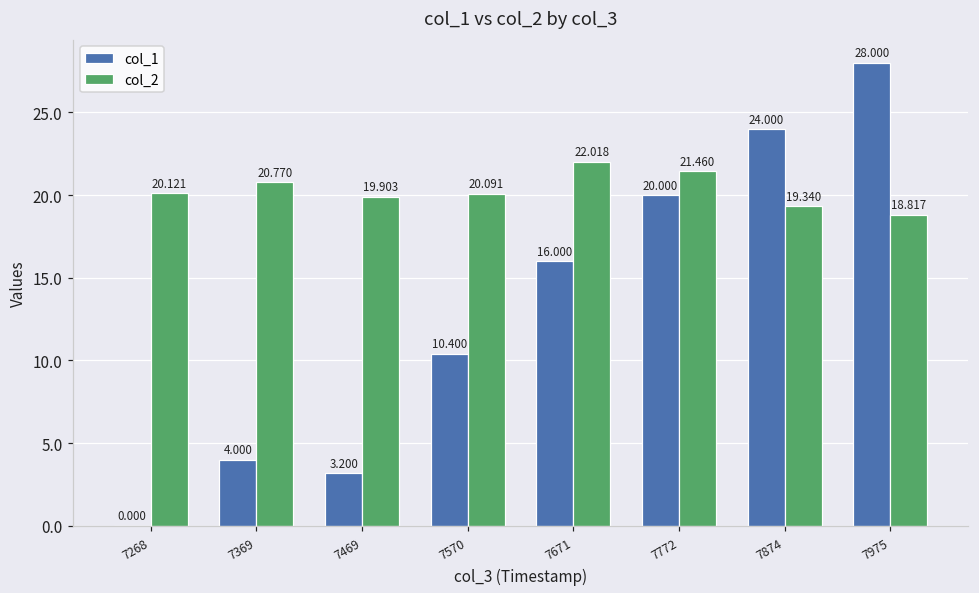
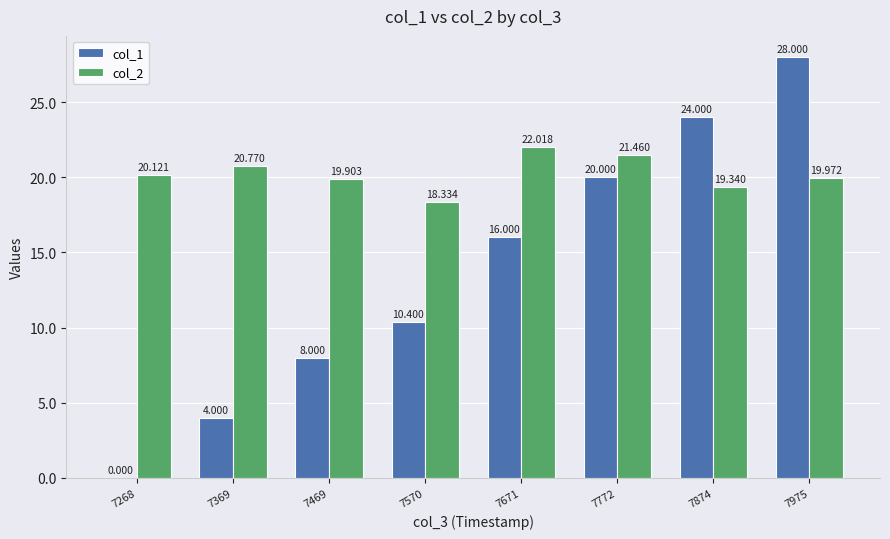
col_1, 7469: 3.200 -> 8.000
col_2, 7570: 20.091 -> 18.334
col_2, 7975: 18.817 -> 19.972
